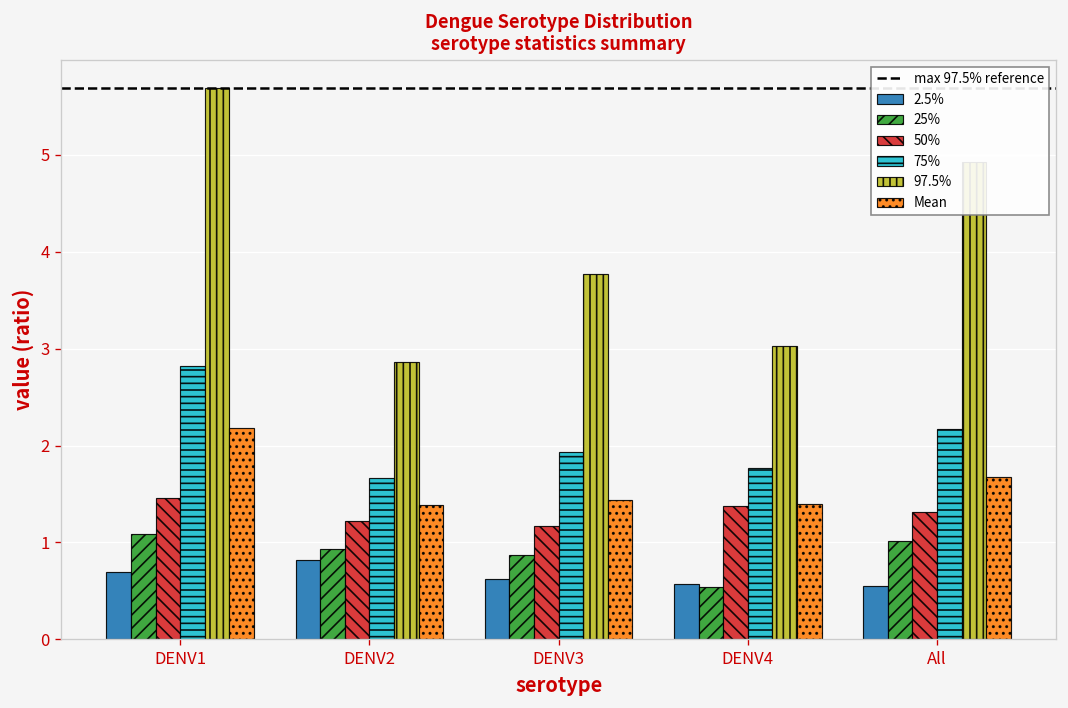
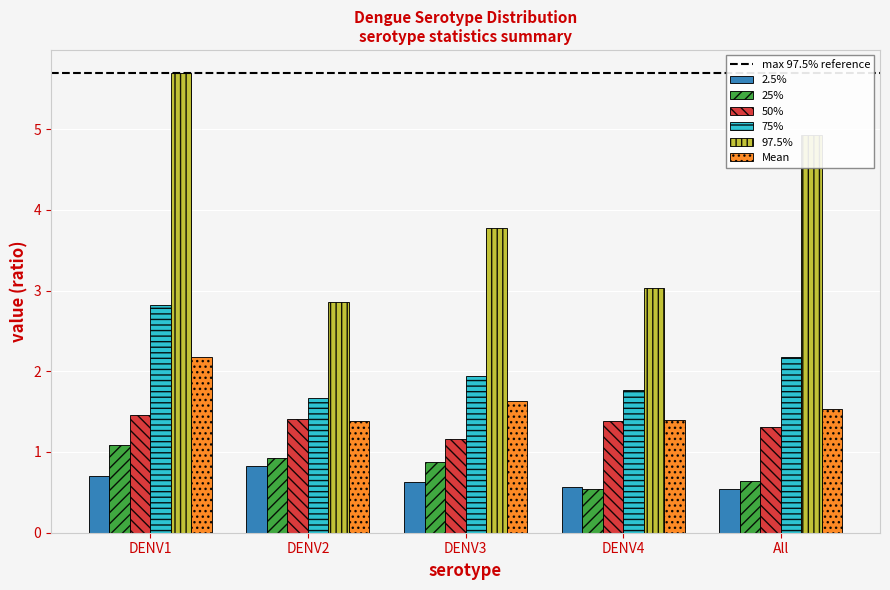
50%, DENV2: 1.2 -> 1.4
Mean, DENV3: 1.4 -> 1.6
25%, All: 1.0 -> 0.6
Mean, All: 1.7 -> 1.5
